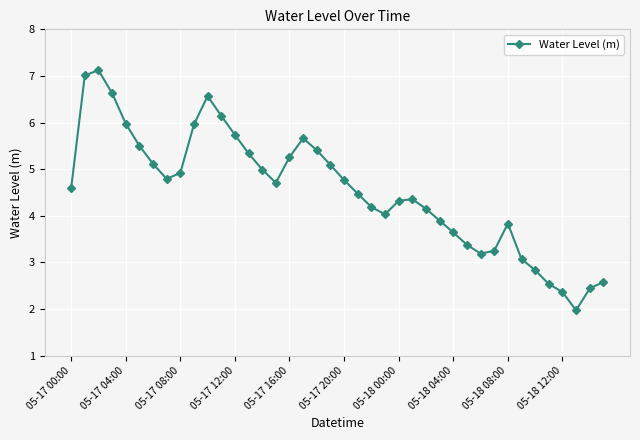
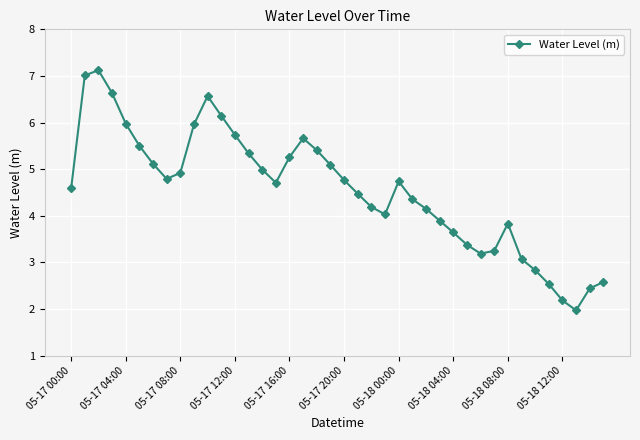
05-18 00:00: 4.3 -> 4.7
05-18 12:00: 2.4 -> 2.2
